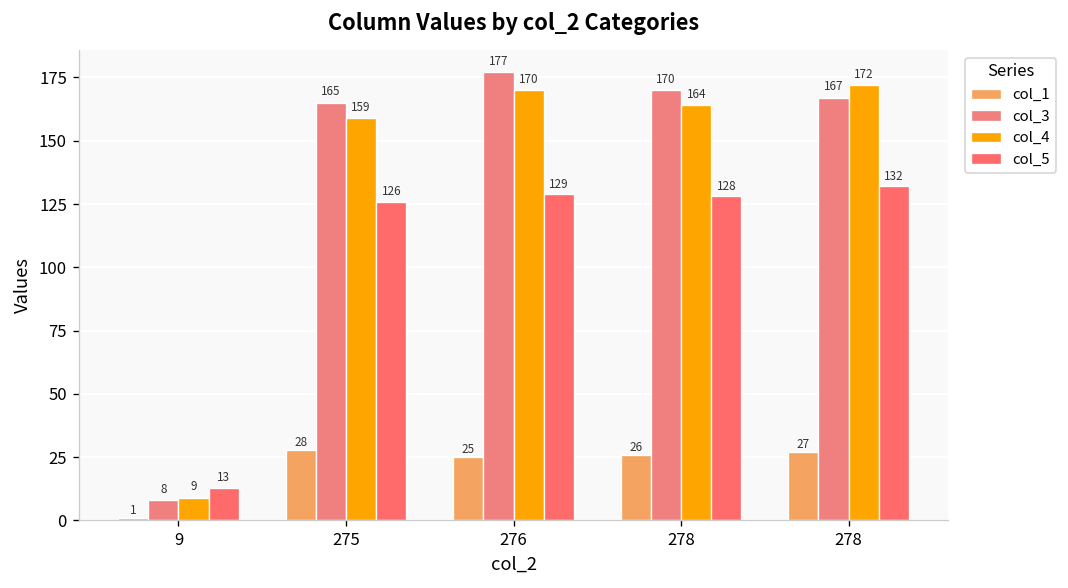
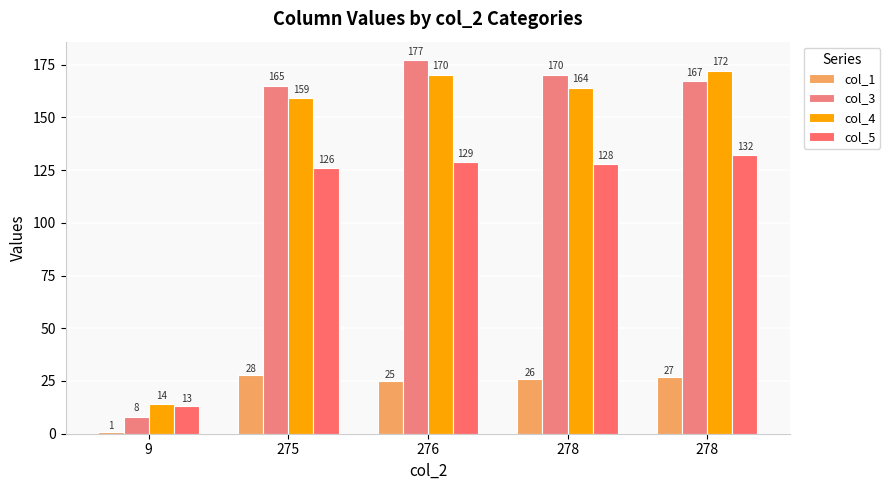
col_4, 9: 9 -> 14
